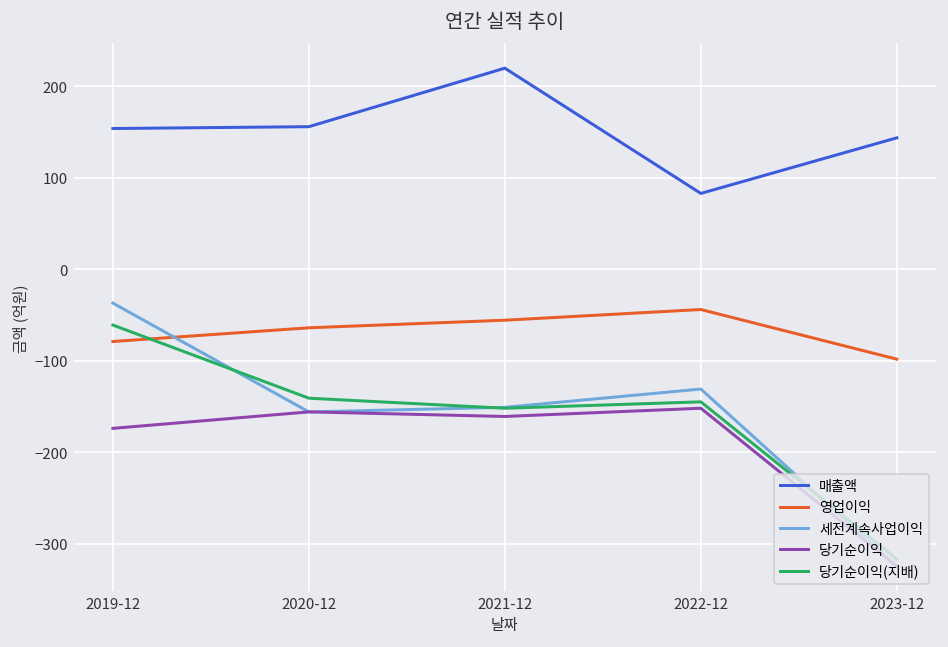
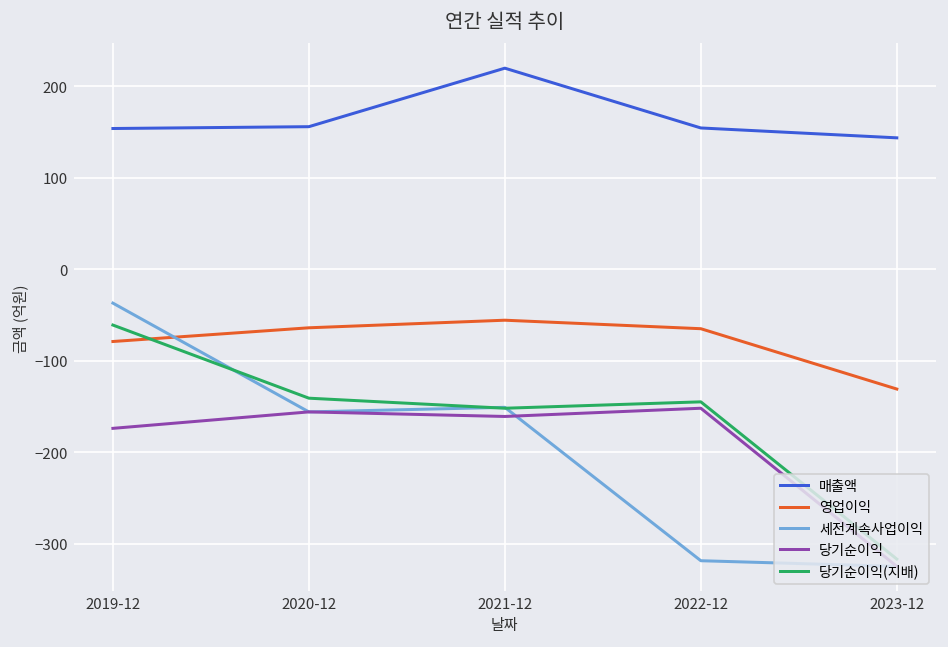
매출액, 2022-12: 80 -> 150
영업이익, 2022-12: -40 -> -70
세전계속사업이익, 2022-12: -130 -> -320
영업이익, 2023-12: -100 -> -130
